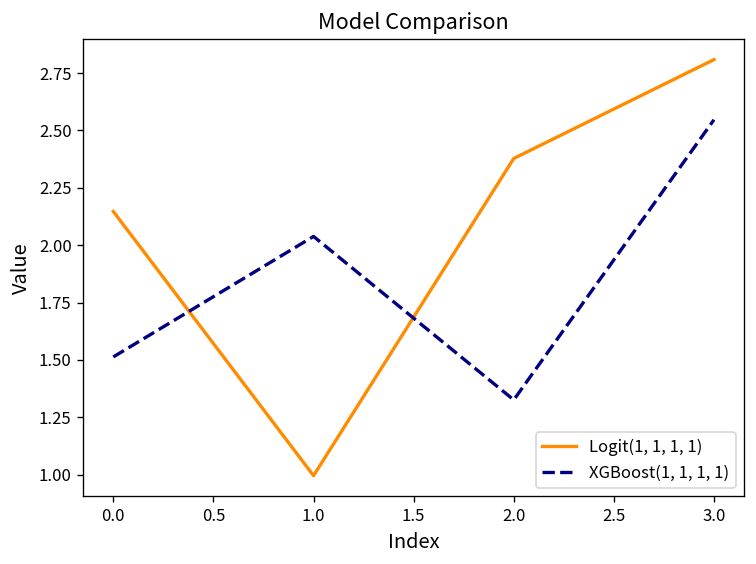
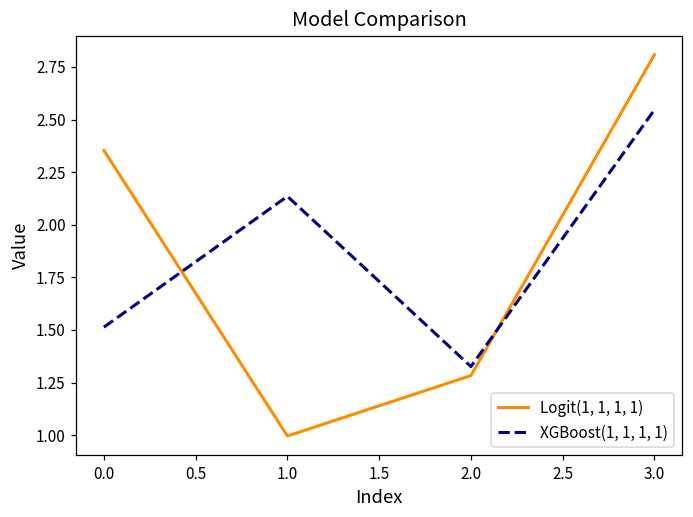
Logit(1, 1, 1, 1), 0.0: 2.15 -> 2.35
XGBoost(1, 1, 1, 1), 1.0: 2.04 -> 2.14
Logit(1, 1, 1, 1), 2.0: 2.38 -> 1.28
